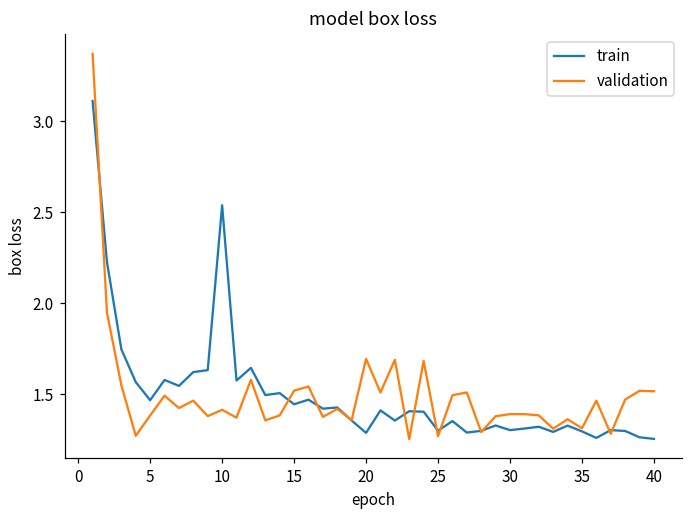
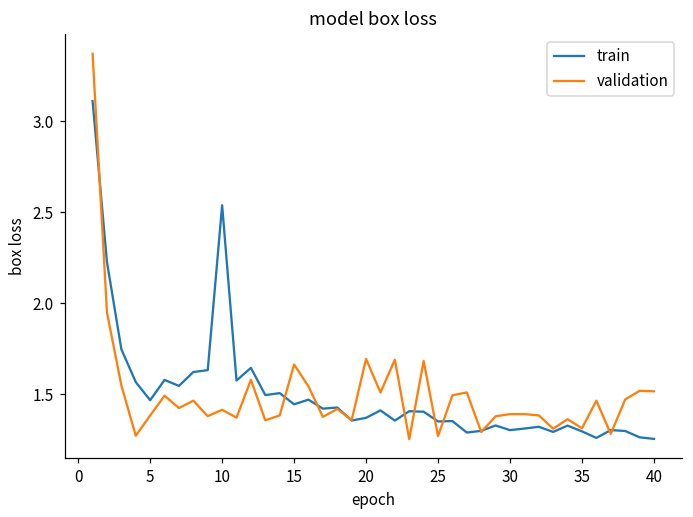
validation, 15: 1.52 -> 1.66
train, 20: 1.29 -> 1.37
train, 25: 1.30 -> 1.35
